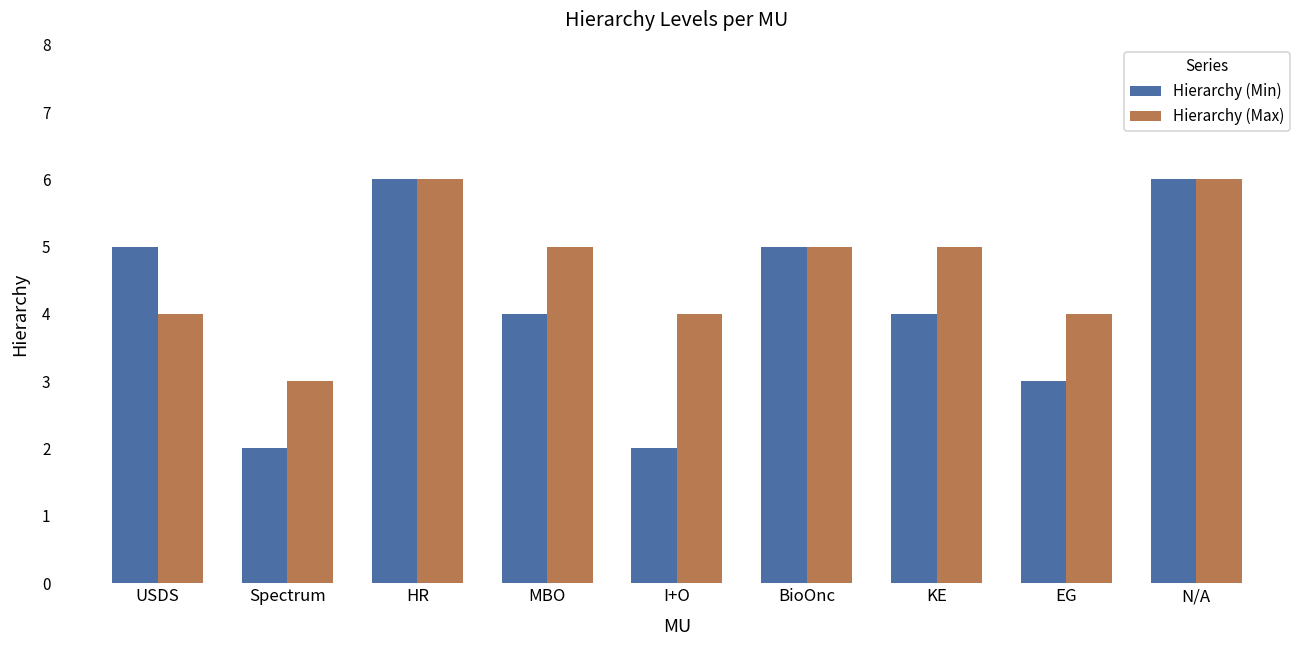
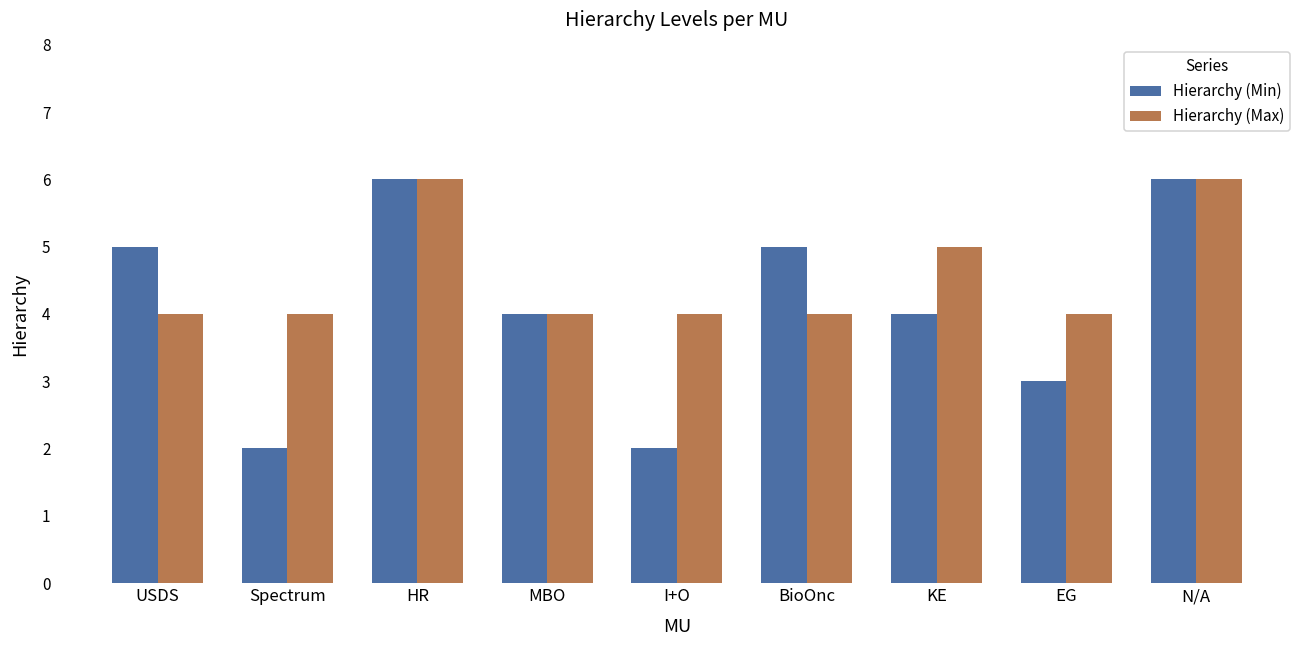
Hierarchy (Max), Spectrum: 3 -> 4
Hierarchy (Max), MBO: 5 -> 4
Hierarchy (Max), BioOnc: 5 -> 4
